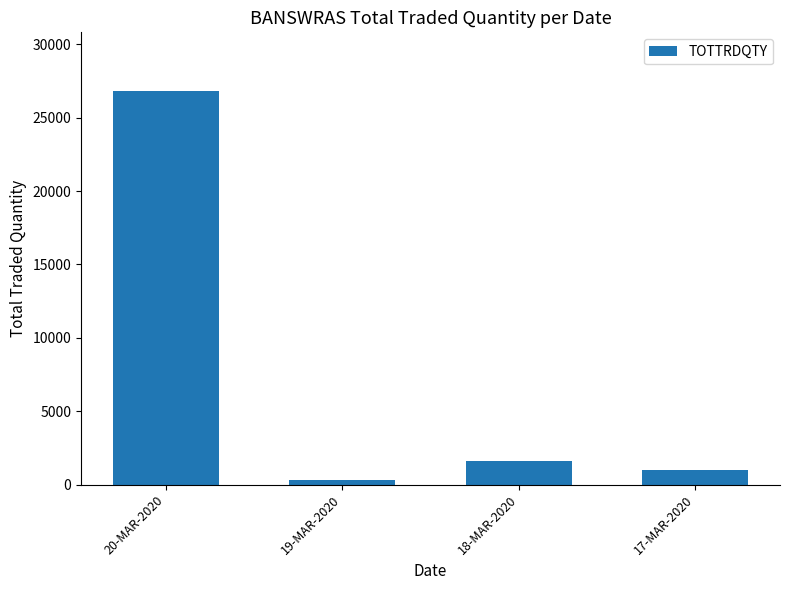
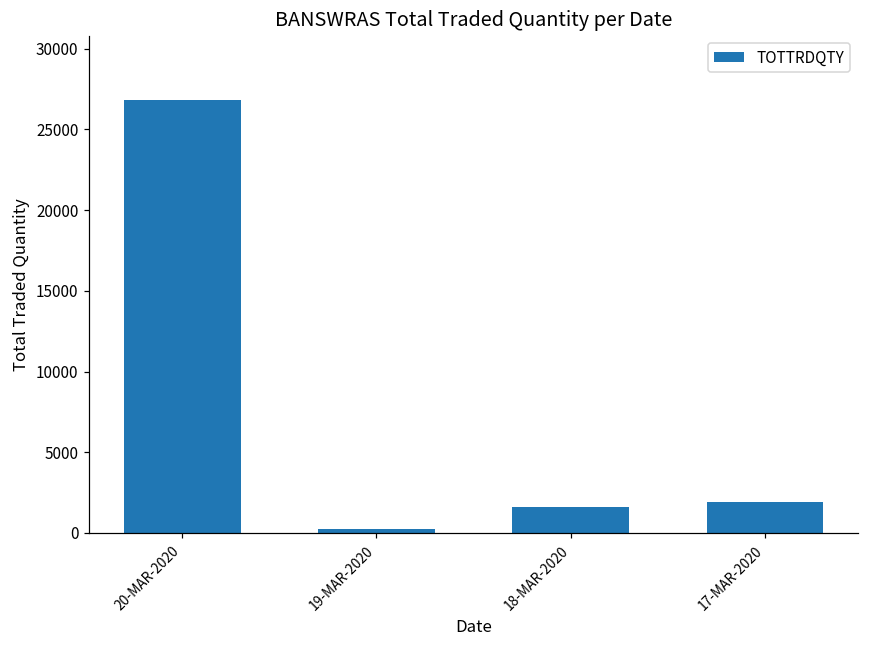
17-MAR-2020: 1000 -> 1900
